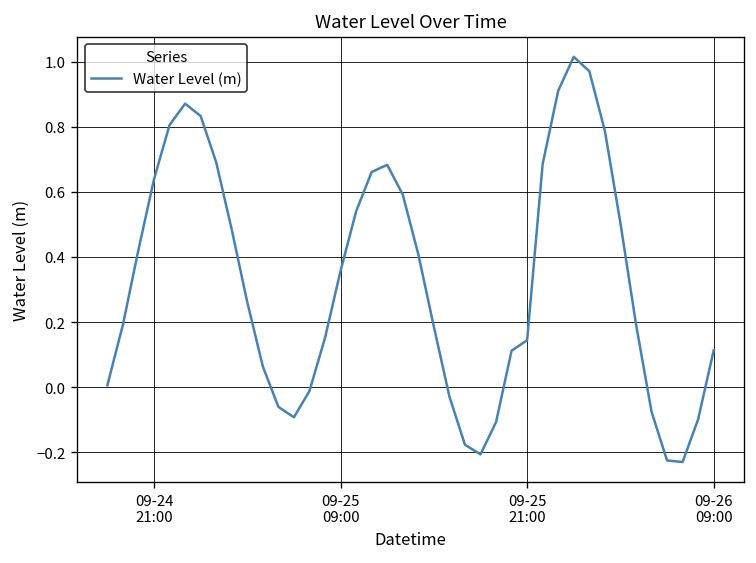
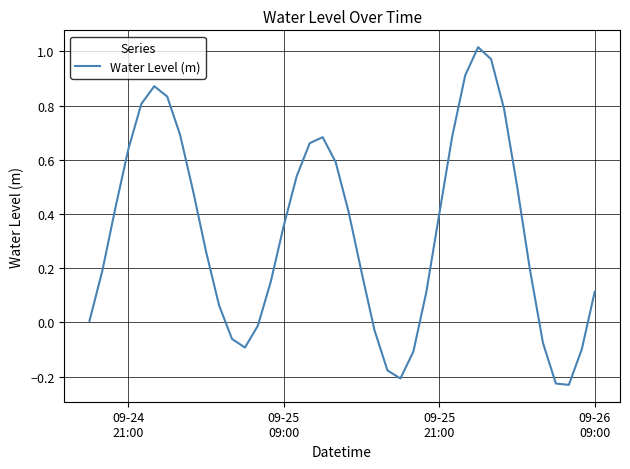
09-25 21:00: 0.14 -> 0.40
